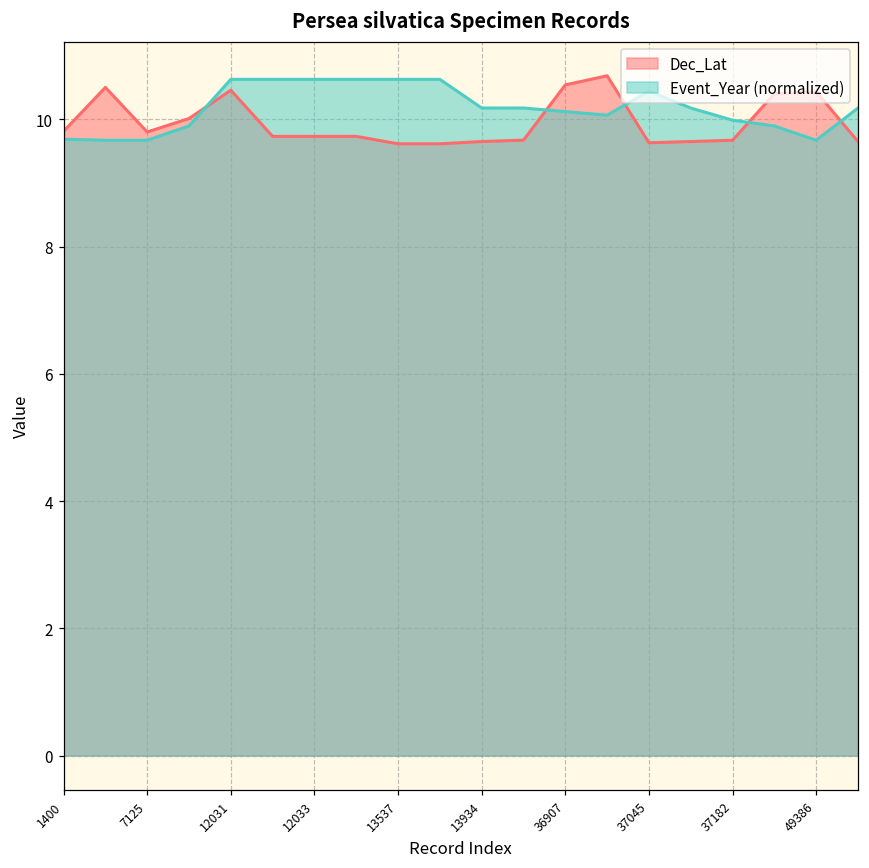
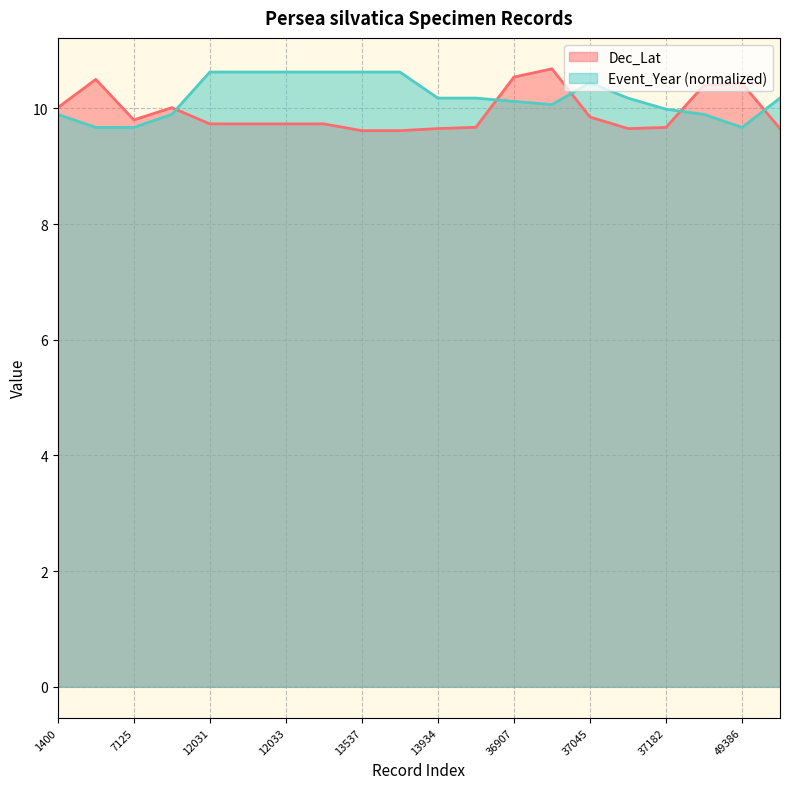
Dec_Lat, 1400: 9.8 -> 10.0
Event_Year (normalized), 1400: 9.7 -> 9.9
Dec_Lat, 12031: 10.5 -> 9.7
Dec_Lat, 37045: 9.6 -> 9.9
